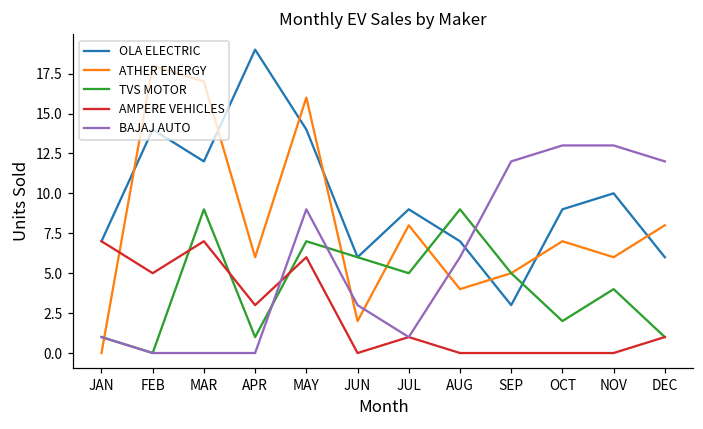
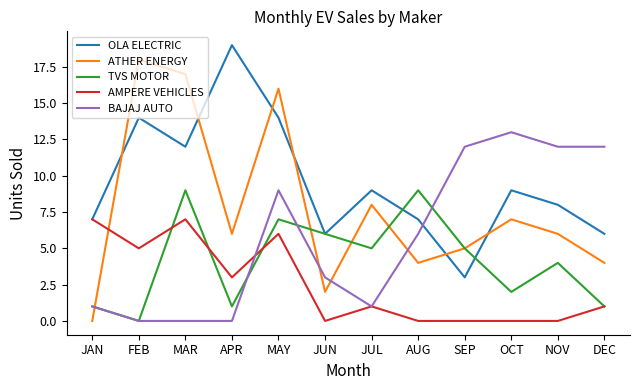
OLA ELECTRIC, NOV: 10 -> 8
BAJAJ AUTO, NOV: 13 -> 12
ATHER ENERGY, DEC: 8 -> 4
